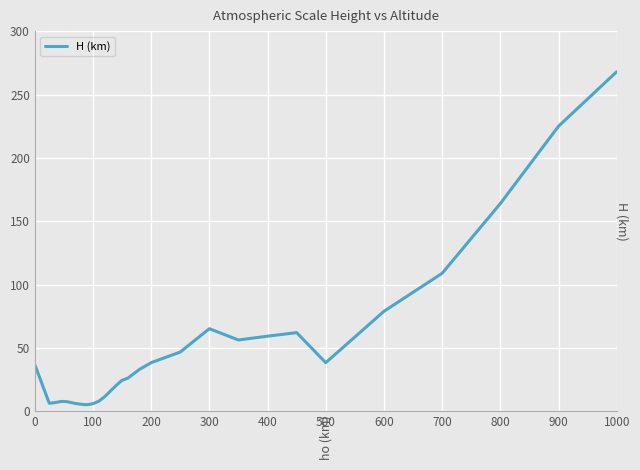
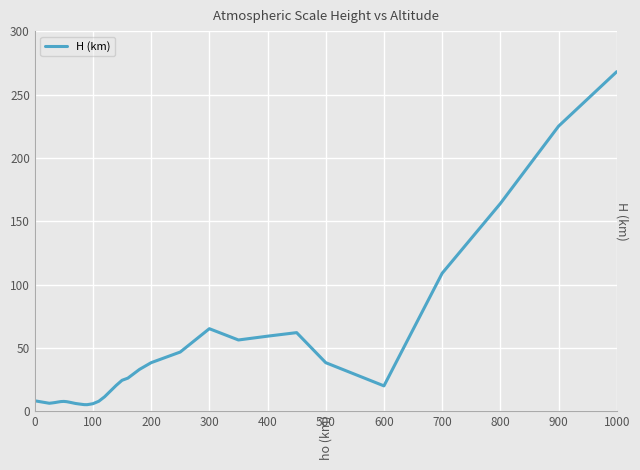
0: 37 -> 8
600: 79 -> 20
